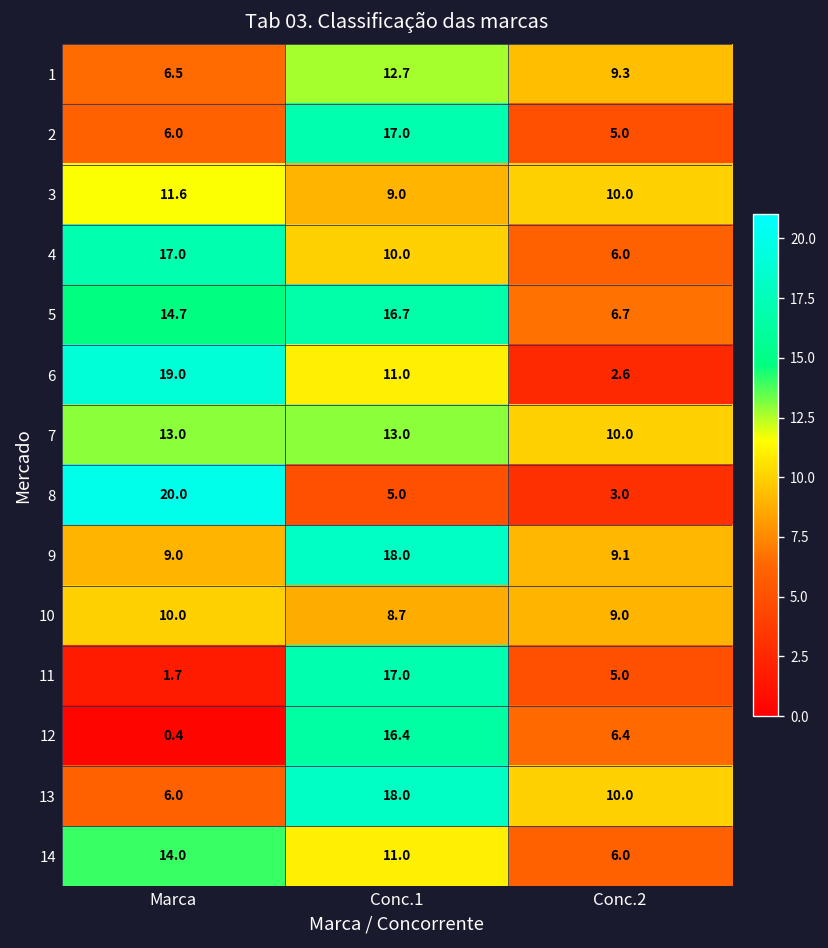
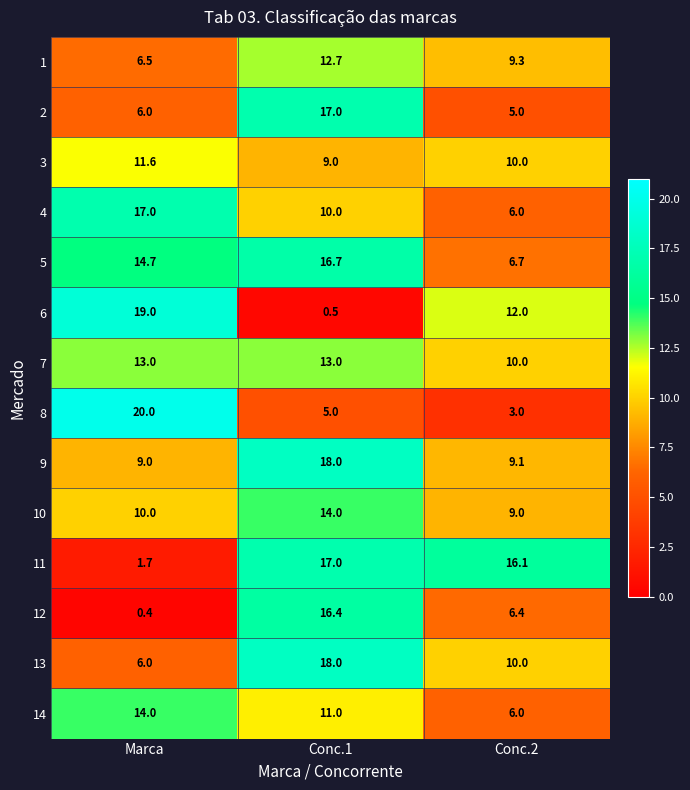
6, Conc.1: 11.0 -> 0.5
6, Conc.2: 2.6 -> 12.0
10, Conc.1: 8.7 -> 14.0
11, Conc.2: 5.0 -> 16.1
